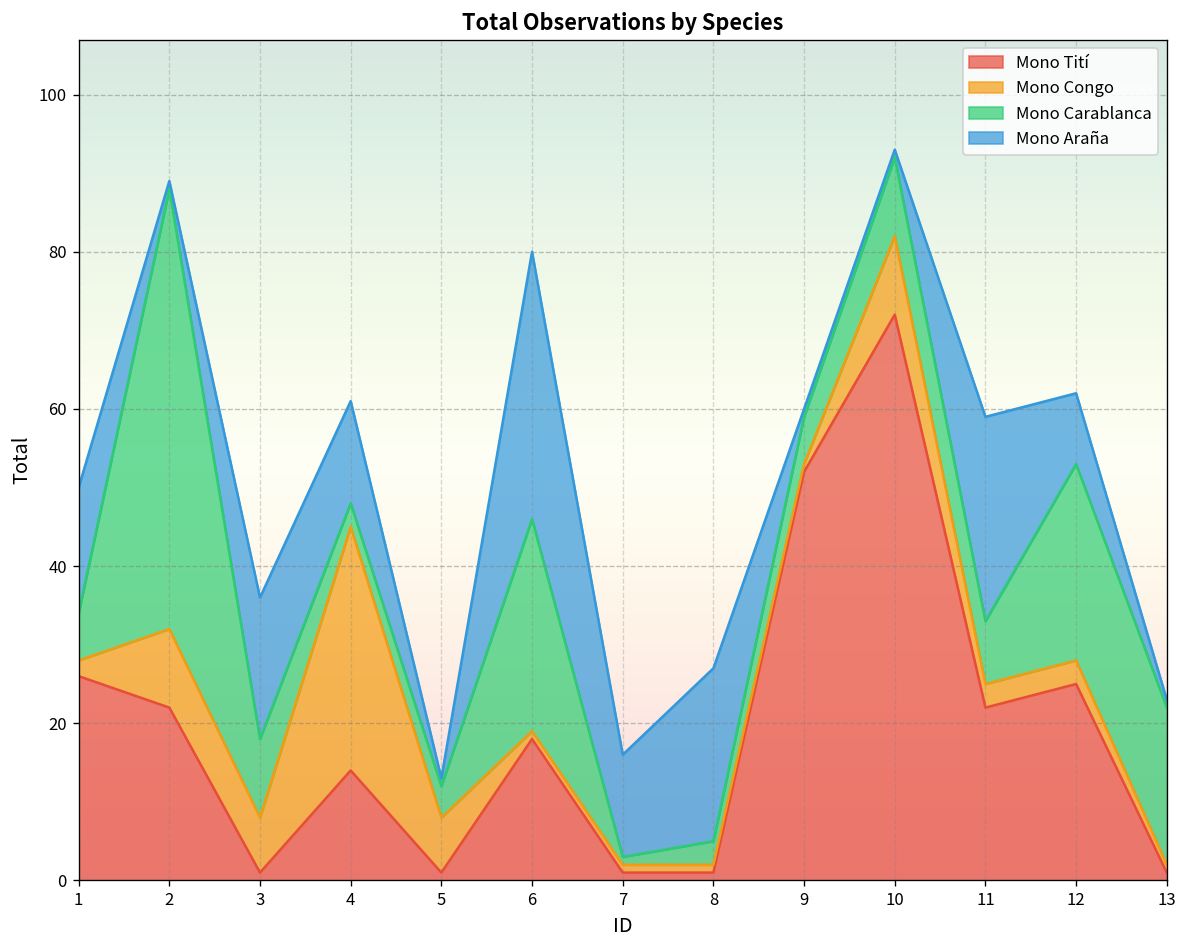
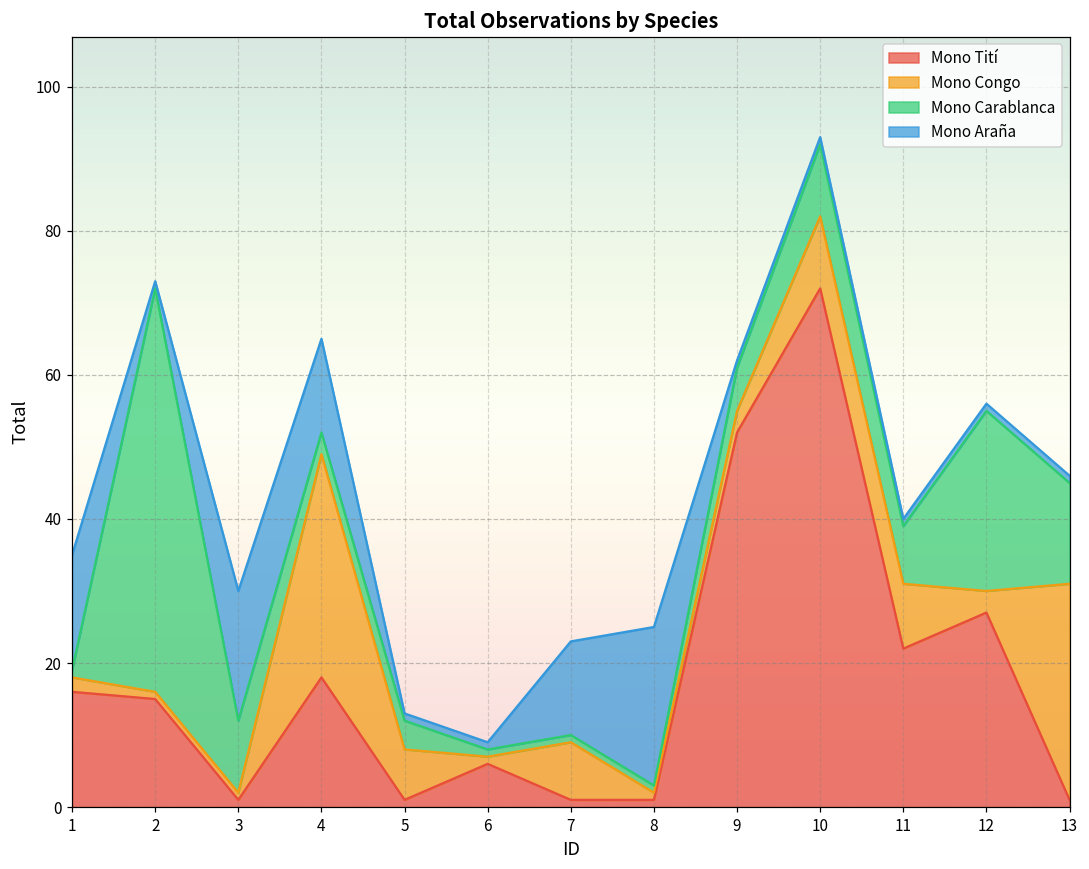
Mono Tití, 1: 26 -> 16
Mono Carablanca, 1: 6 -> 1
Mono Tití, 2: 22 -> 15
Mono Congo, 2: 10 -> 1
Mono Congo, 3: 7 -> 1
Mono Tití, 4: 14 -> 18
Mono Tití, 6: 18 -> 6
Mono Carablanca, 6: 27 -> 1
Mono Araña, 6: 34 -> 1
Mono Congo, 7: 1 -> 8
Mono Carablanca, 8: 3 -> 1
Mono Congo, 9: 1 -> 3
Mono Congo, 11: 3 -> 9
Mono Araña, 11: 26 -> 1
Mono Tití, 12: 25 -> 27
Mono Araña, 12: 9 -> 1
Mono Congo, 13: 1 -> 30
Mono Carablanca, 13: 20 -> 14
